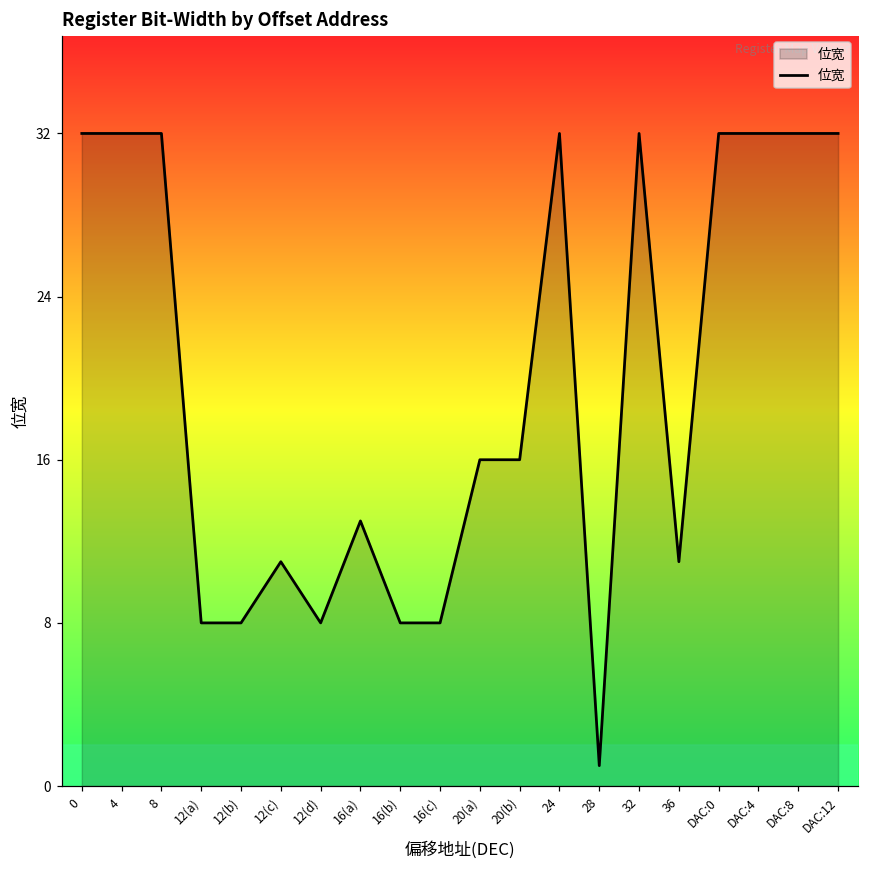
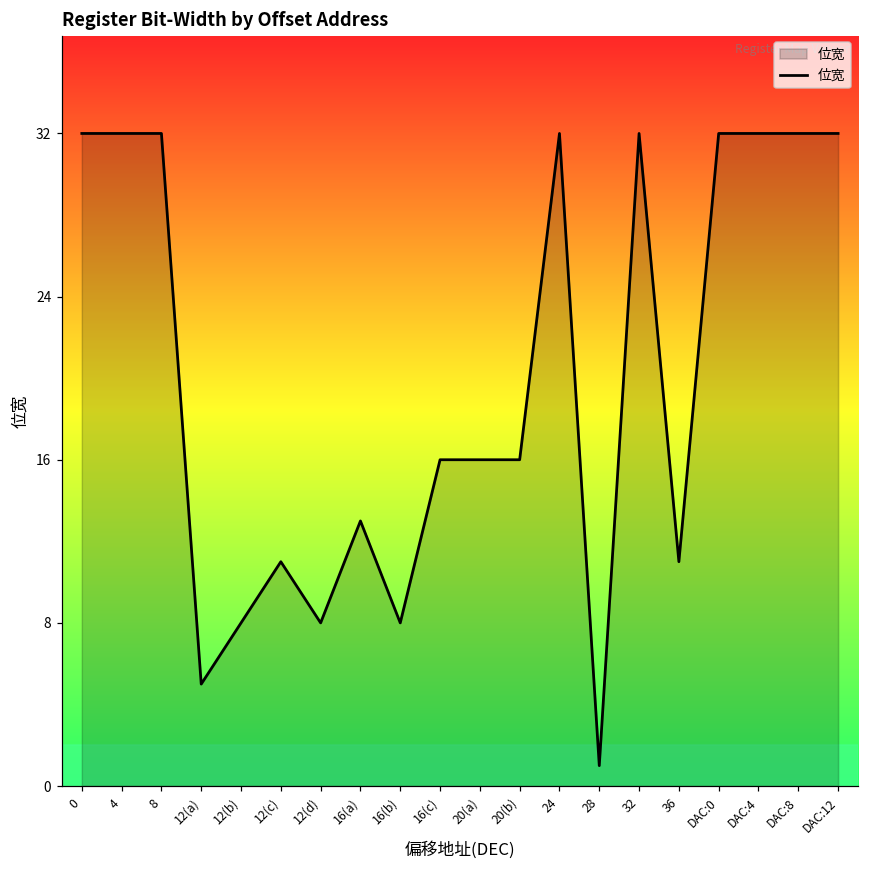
12(a): 8 -> 5
16(c): 8 -> 16
